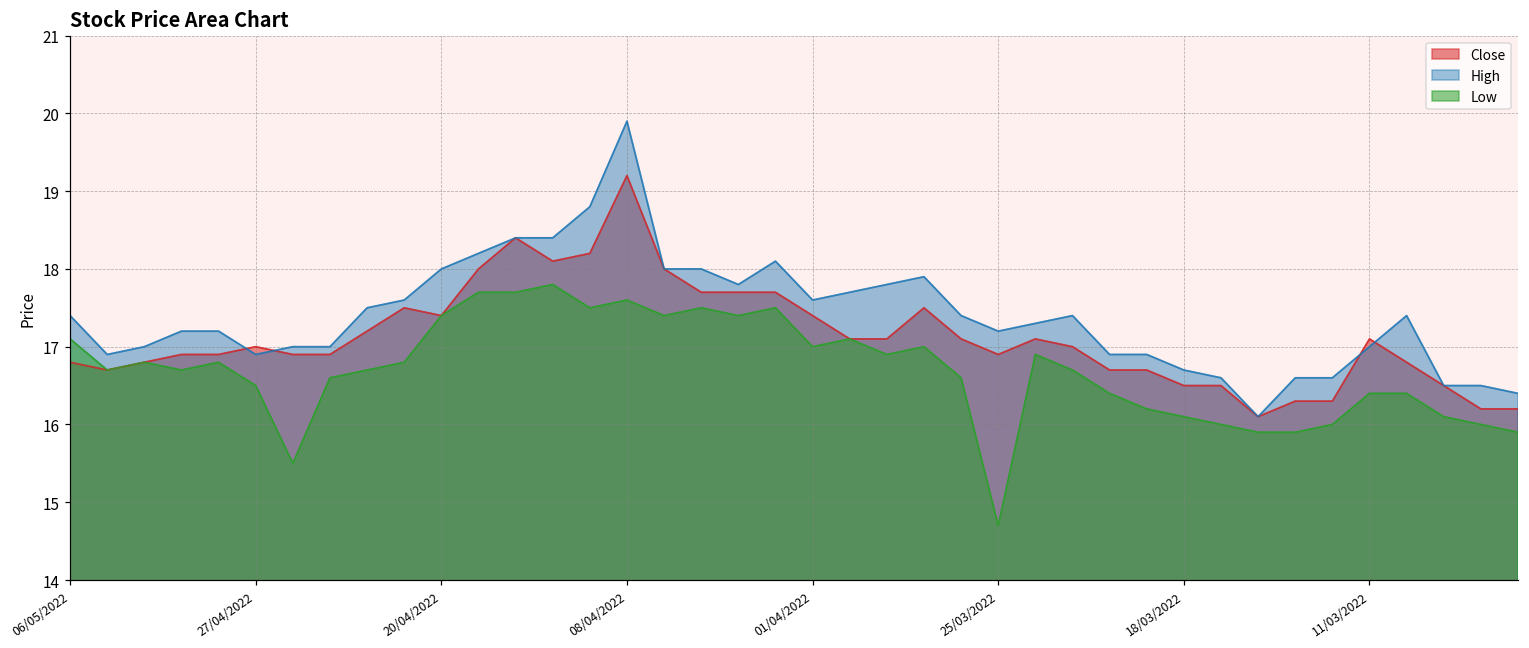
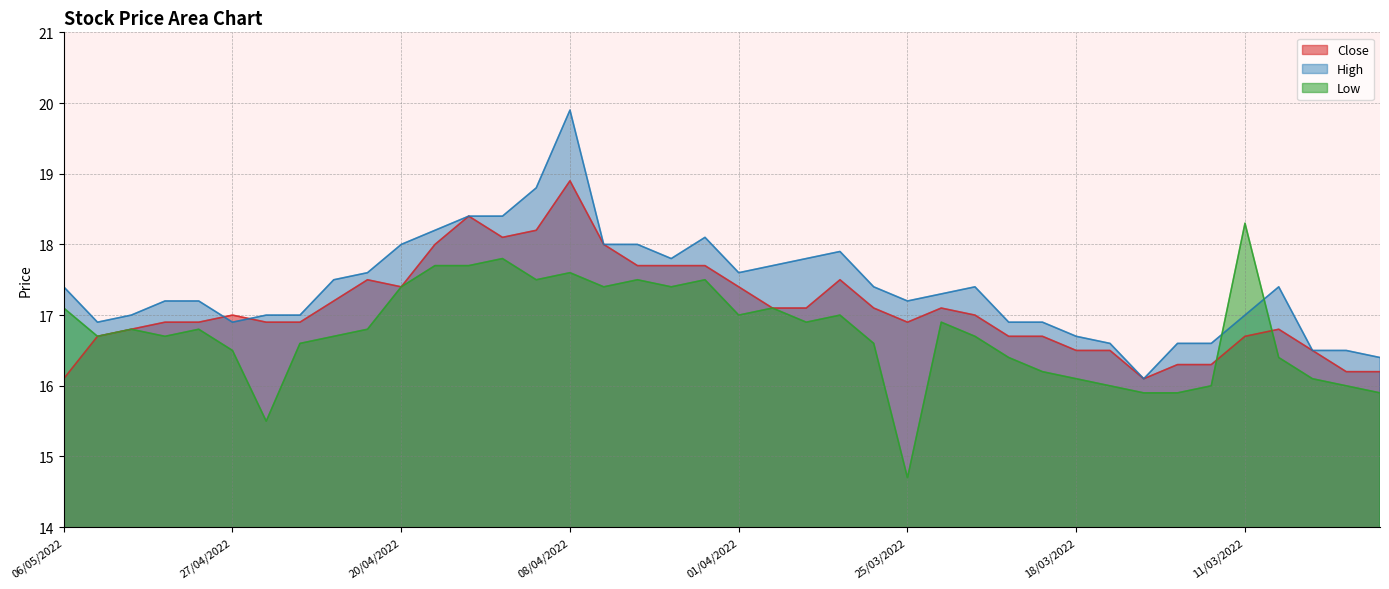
Close, 06/05/2022: 16.8 -> 16.1
Close, 08/04/2022: 19.2 -> 18.9
Close, 11/03/2022: 17.1 -> 16.7
Low, 11/03/2022: 16.4 -> 18.3
